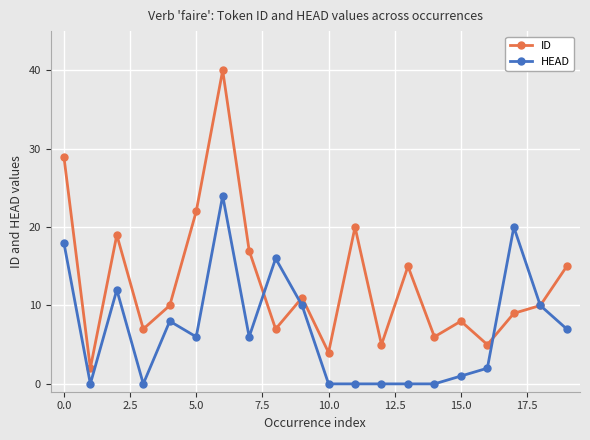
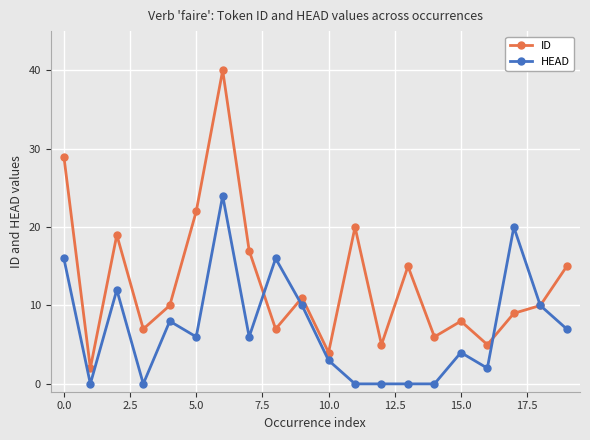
HEAD, 0.0: 18 -> 16
HEAD, 10.0: 0 -> 3
HEAD, 15.0: 1 -> 4
